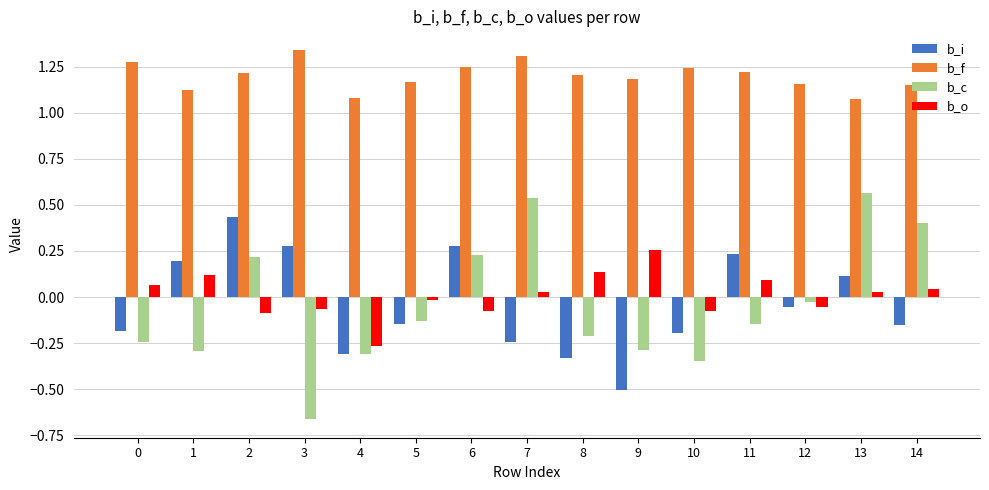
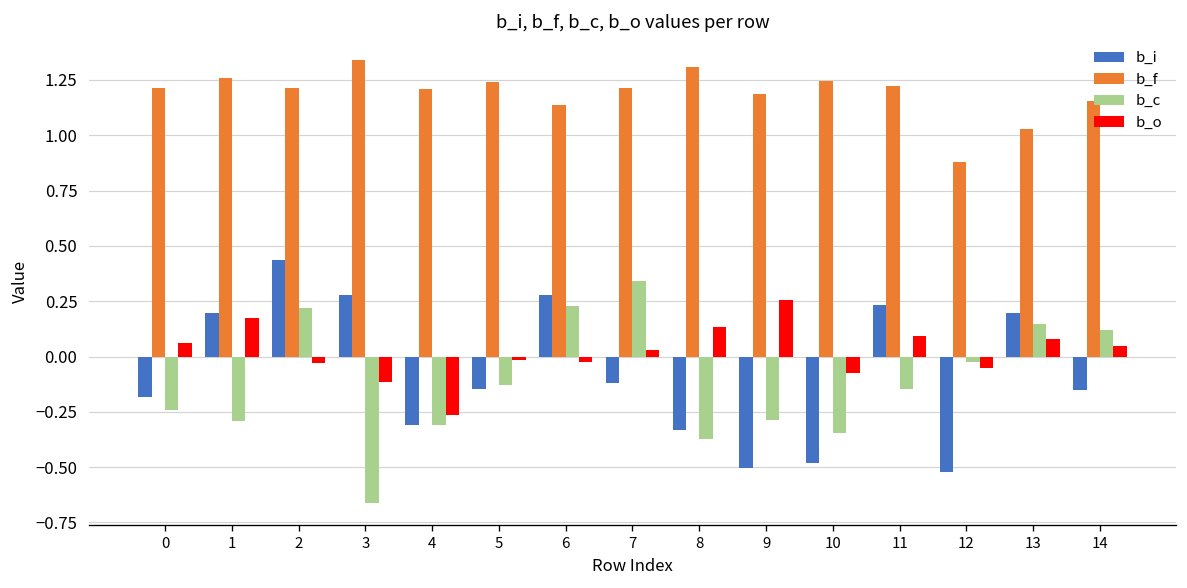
b_f, 0: 1.28 -> 1.21
b_f, 1: 1.12 -> 1.26
b_o, 1: 0.12 -> 0.17
b_o, 2: -0.09 -> -0.03
b_o, 3: -0.06 -> -0.12
b_f, 4: 1.08 -> 1.21
b_f, 5: 1.17 -> 1.24
b_f, 6: 1.25 -> 1.14
b_o, 6: -0.07 -> -0.02
b_i, 7: -0.24 -> -0.12
b_f, 7: 1.31 -> 1.21
b_c, 7: 0.53 -> 0.34
b_f, 8: 1.20 -> 1.31
b_c, 8: -0.21 -> -0.37
b_i, 10: -0.19 -> -0.48
b_i, 12: -0.05 -> -0.52
b_f, 12: 1.15 -> 0.88
b_i, 13: 0.11 -> 0.20
b_f, 13: 1.08 -> 1.03
b_c, 13: 0.57 -> 0.15
b_o, 13: 0.03 -> 0.08
b_c, 14: 0.40 -> 0.12
